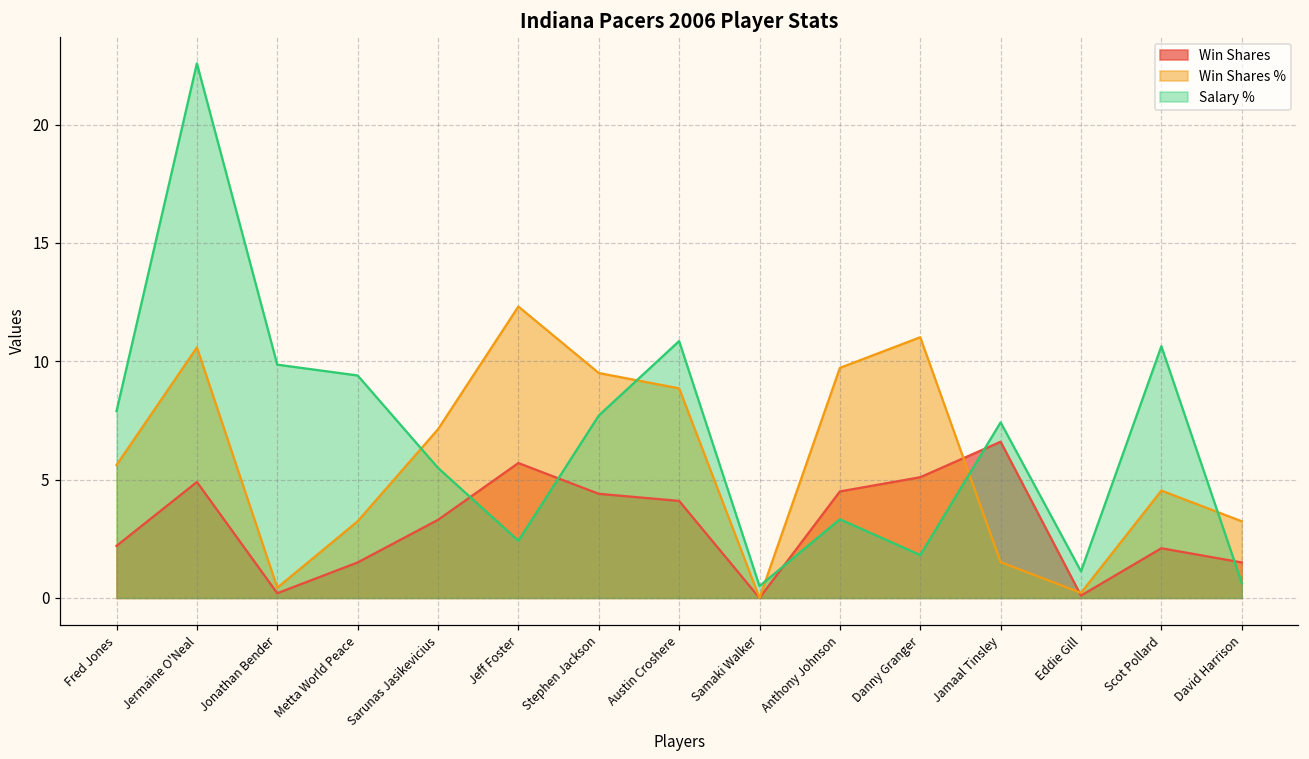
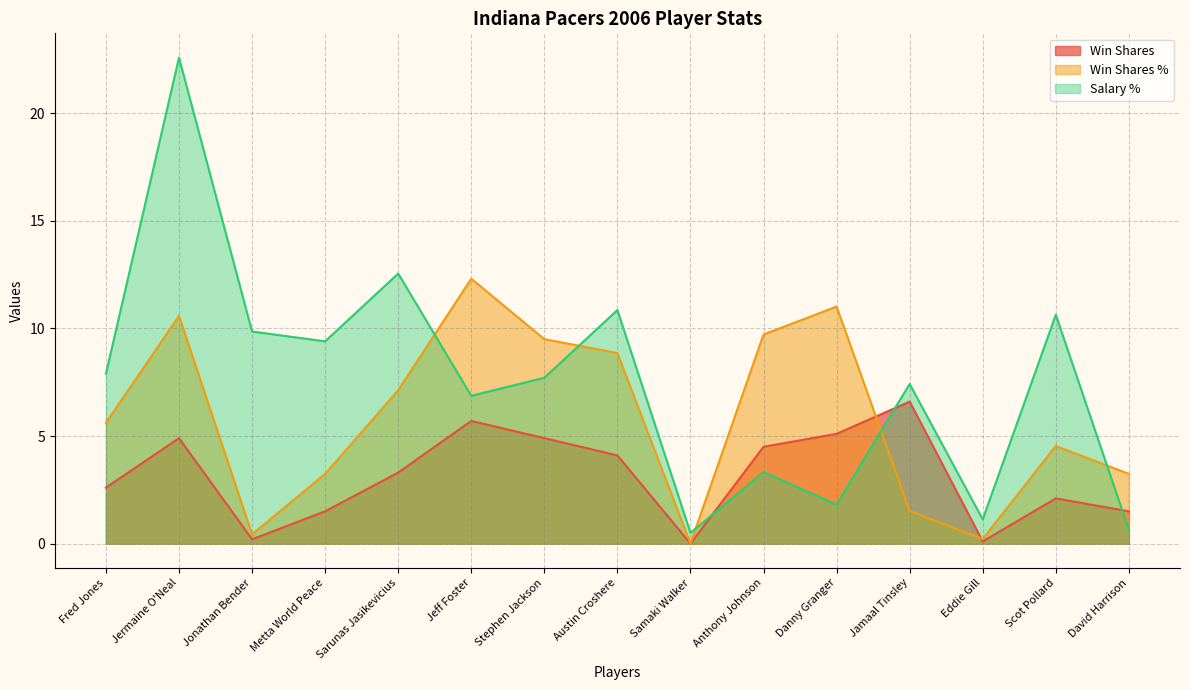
Win Shares, Fred Jones: 2.2 -> 2.6
Salary %, Sarunas Jasikevicius: 5.5 -> 12.6
Salary %, Jeff Foster: 2.4 -> 6.9
Win Shares, Stephen Jackson: 4.4 -> 4.9
